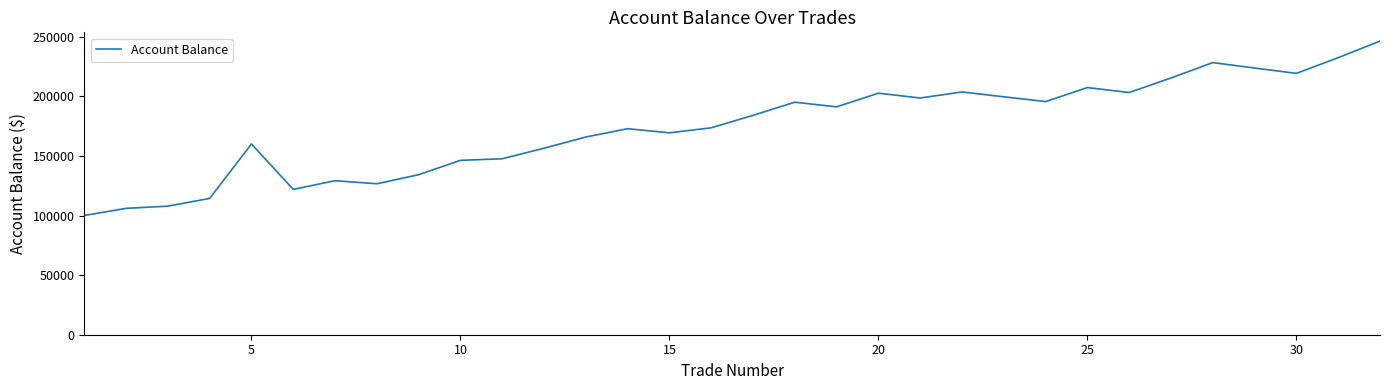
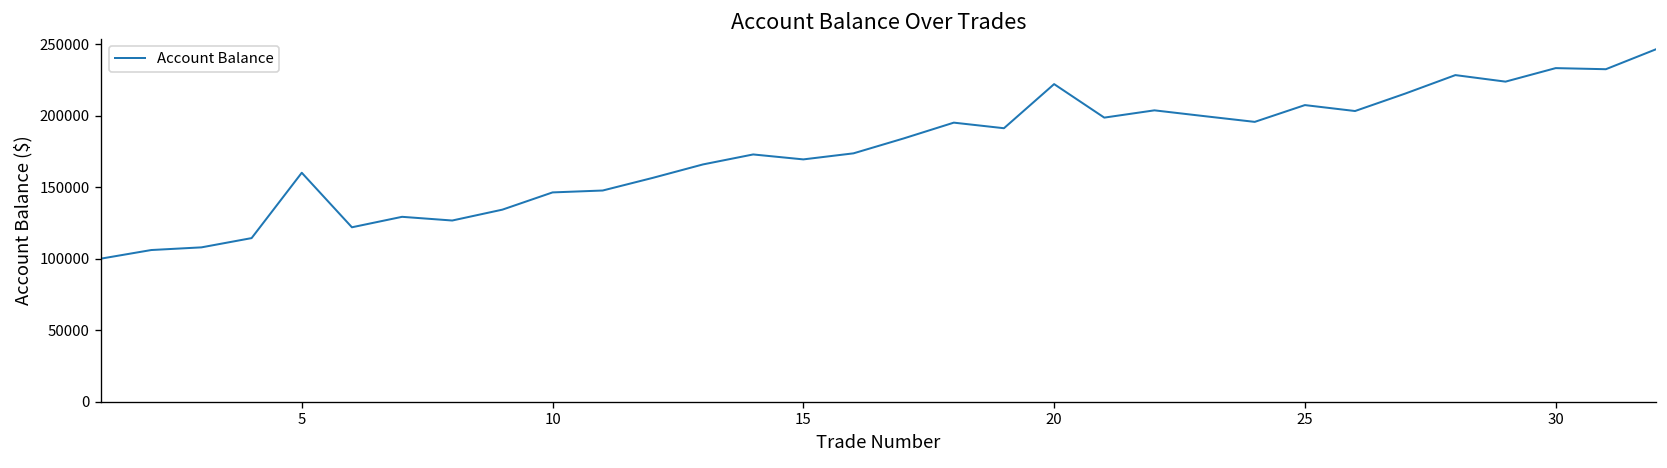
20: 203000 -> 222000
30: 219000 -> 233000
